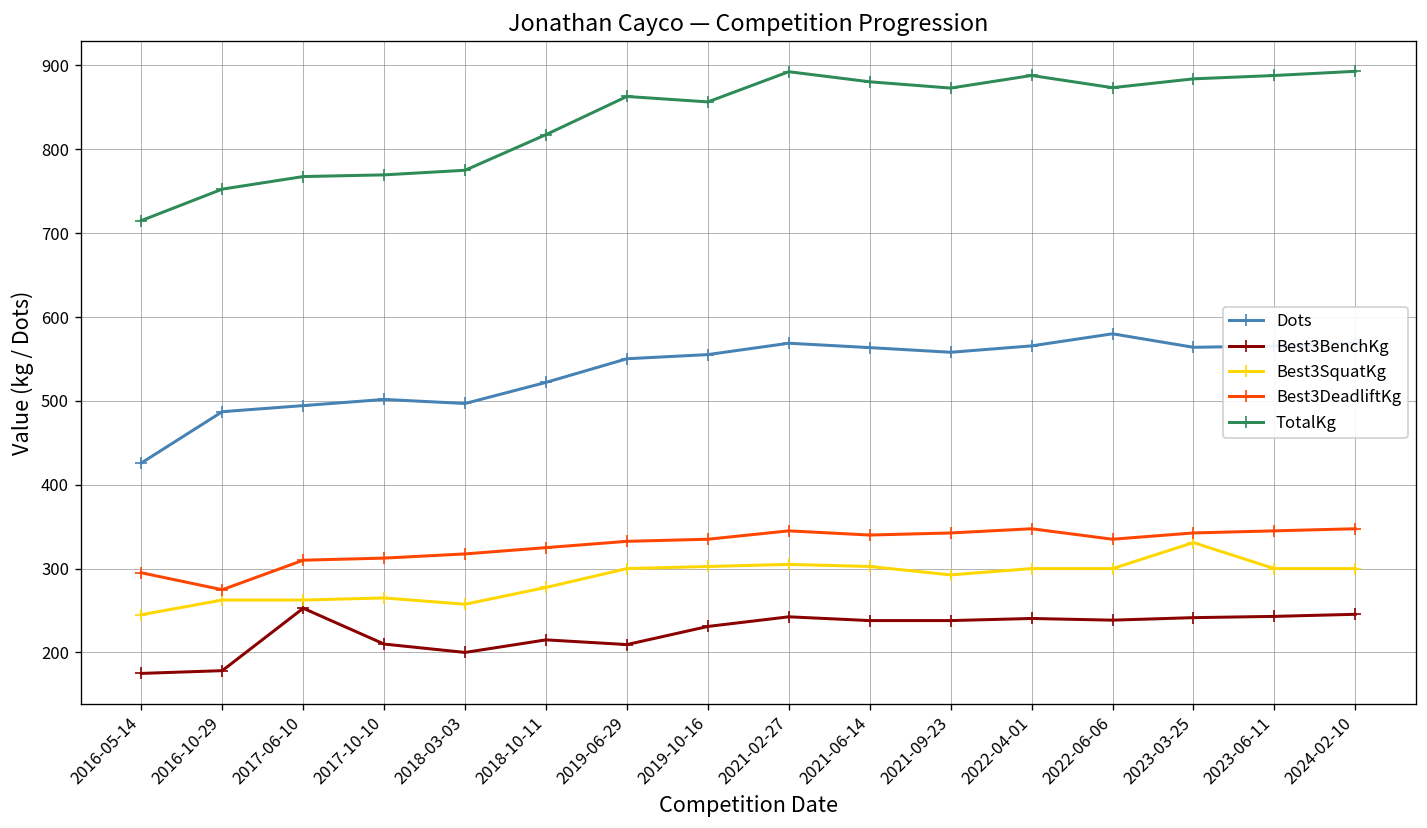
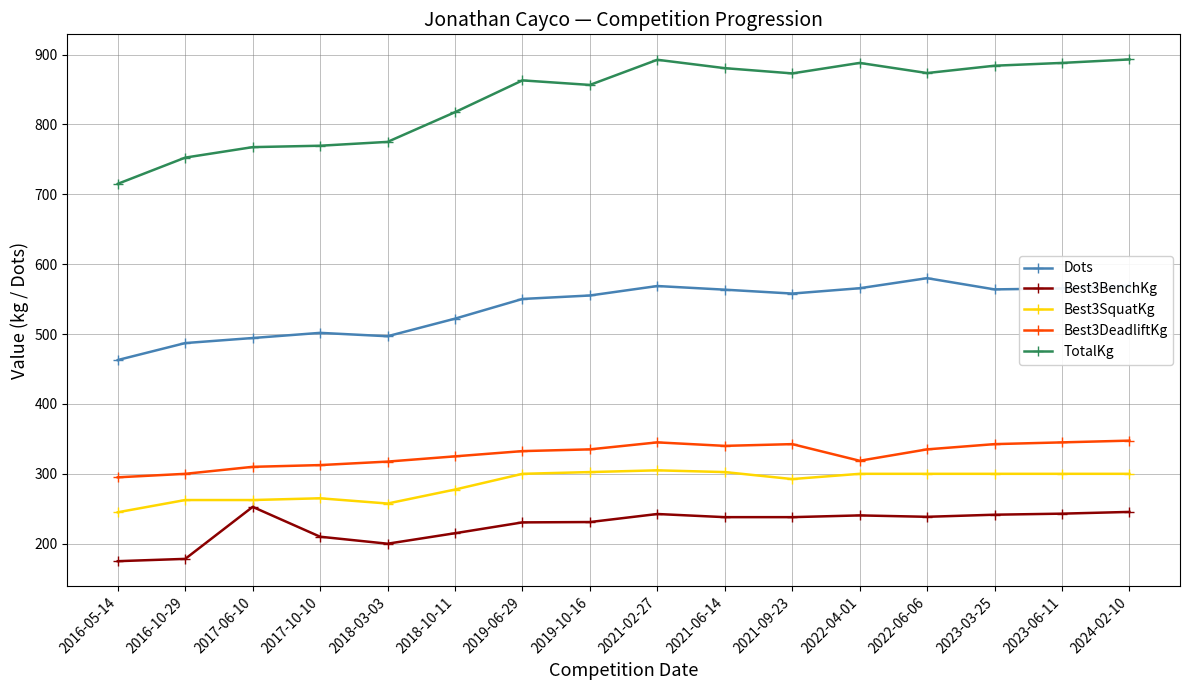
Dots, 2016-05-14: 430 -> 460
Best3DeadliftKg, 2016-10-29: 270 -> 300
Best3BenchKg, 2019-06-29: 210 -> 230
Best3DeadliftKg, 2022-04-01: 350 -> 320
Best3SquatKg, 2023-03-25: 330 -> 300
